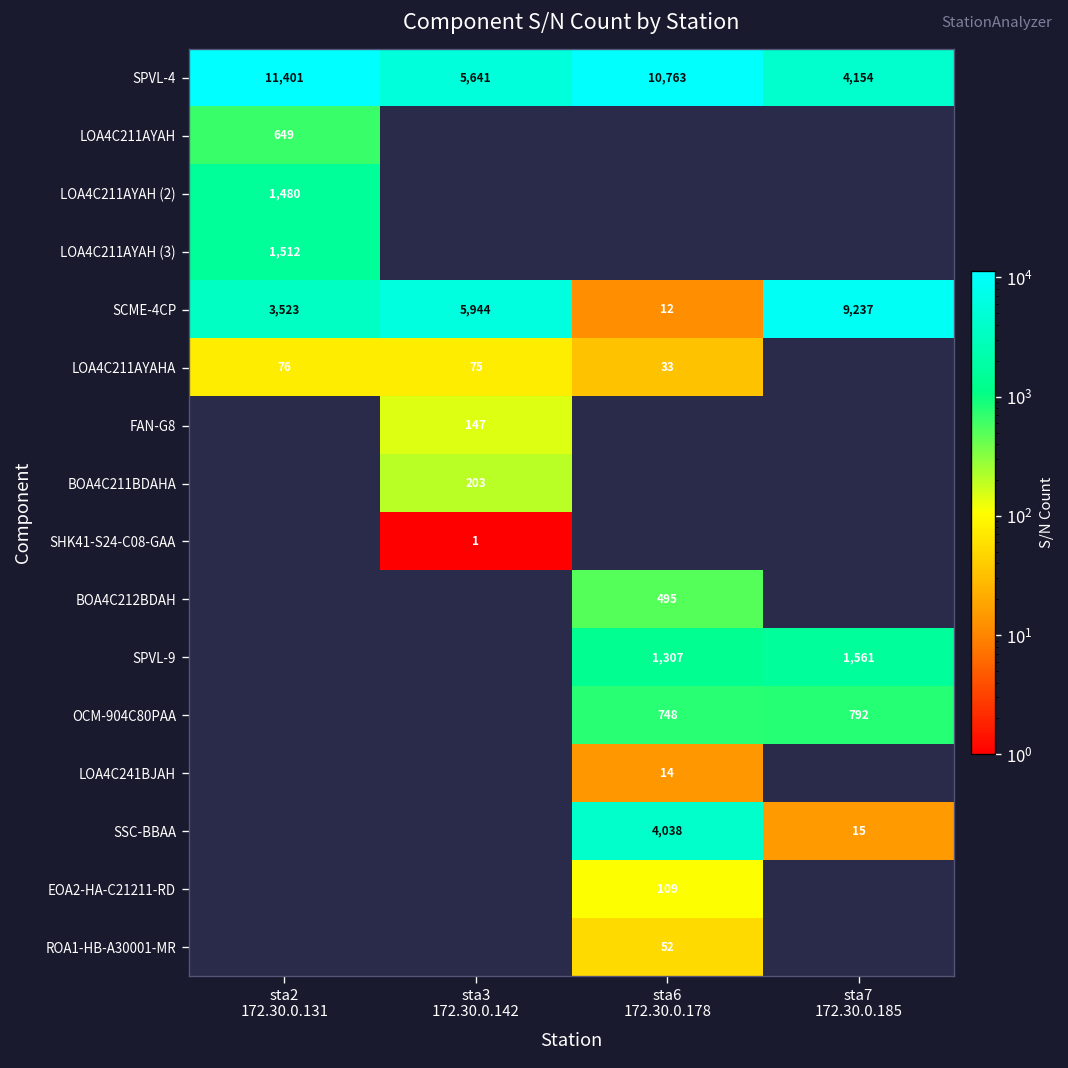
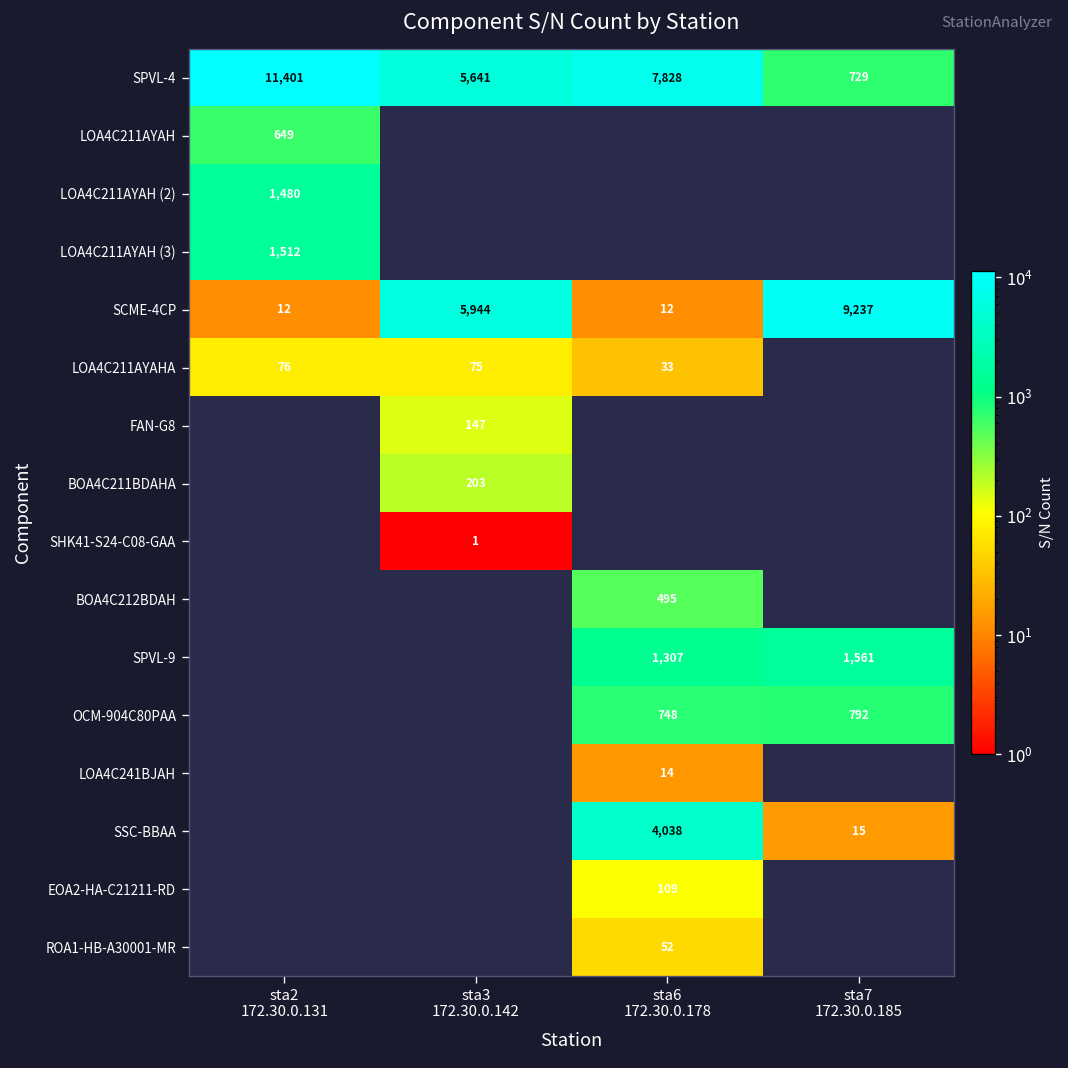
SPVL-4, sta6 172.30.0.178: 10,763 -> 7,828
SPVL-4, sta7 172.30.0.185: 4,154 -> 729
SCME-4CP, sta2 172.30.0.131: 3,523 -> 12
